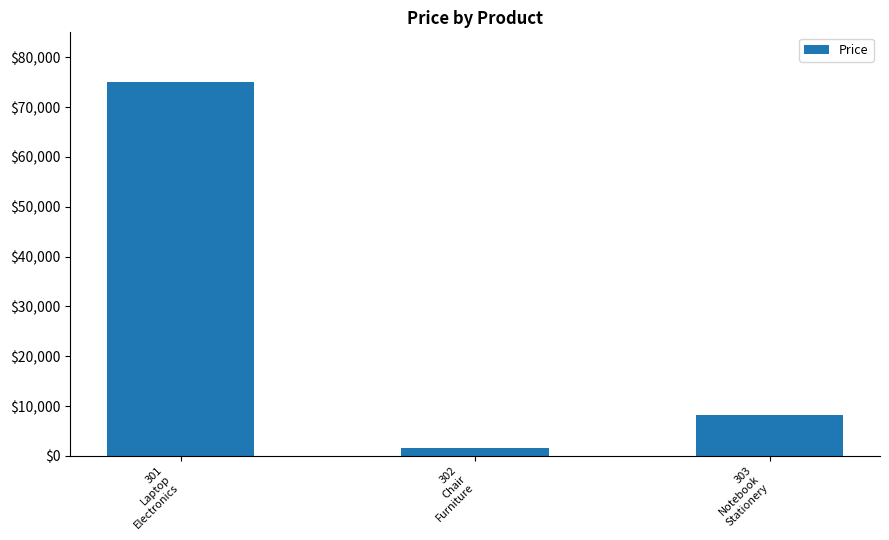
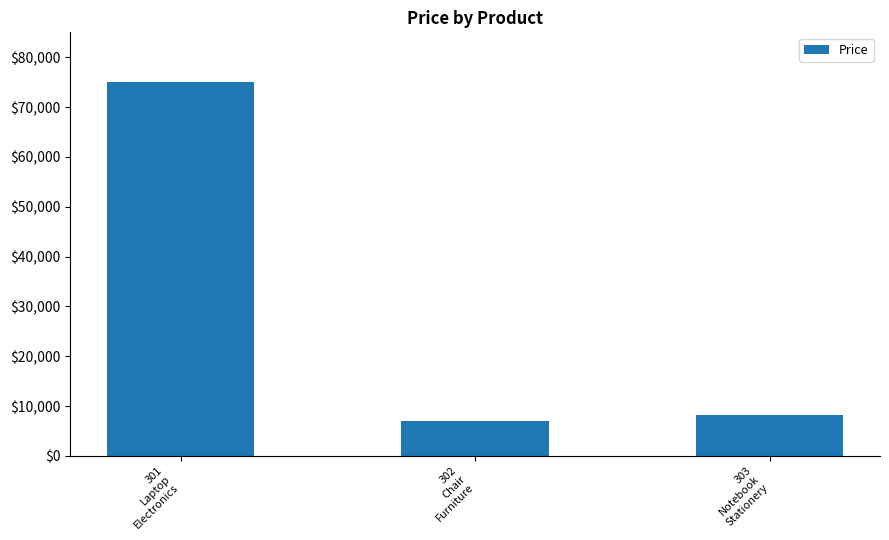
302 Chair Furniture: $2,000 -> $7,000
